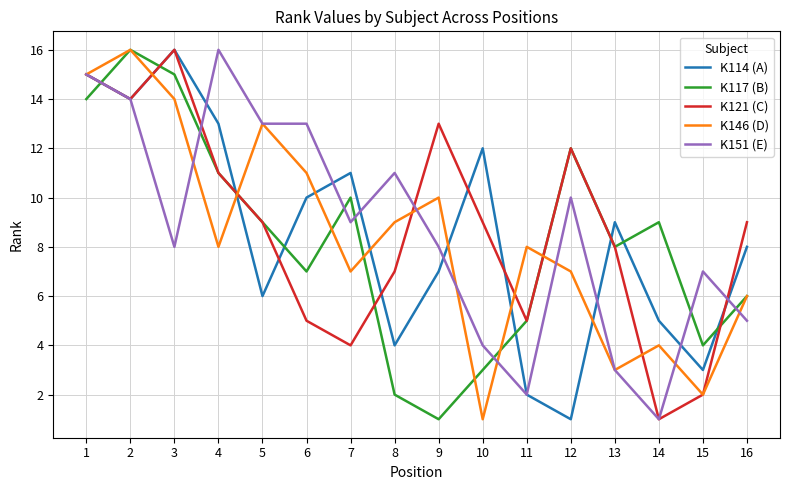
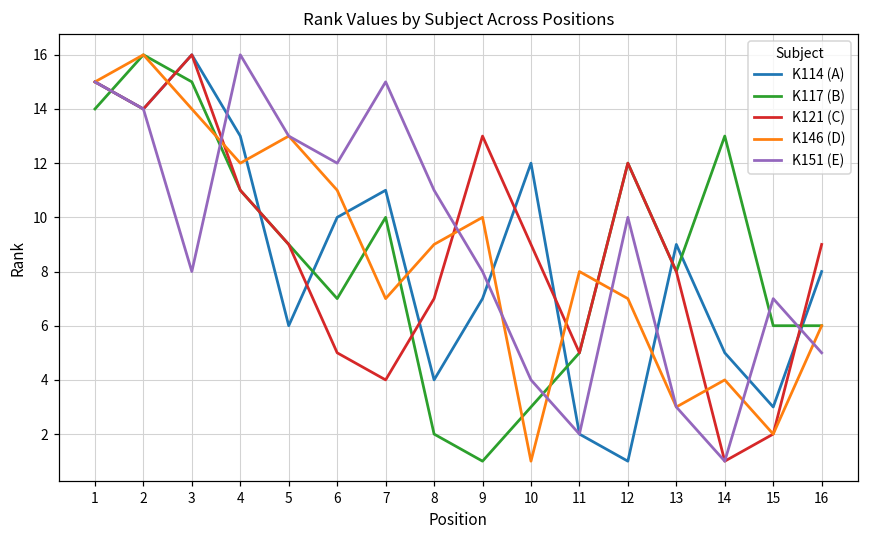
K146 (D), 4: 8 -> 12
K151 (E), 6: 13 -> 12
K151 (E), 7: 9 -> 15
K117 (B), 14: 9 -> 13
K117 (B), 15: 4 -> 6
